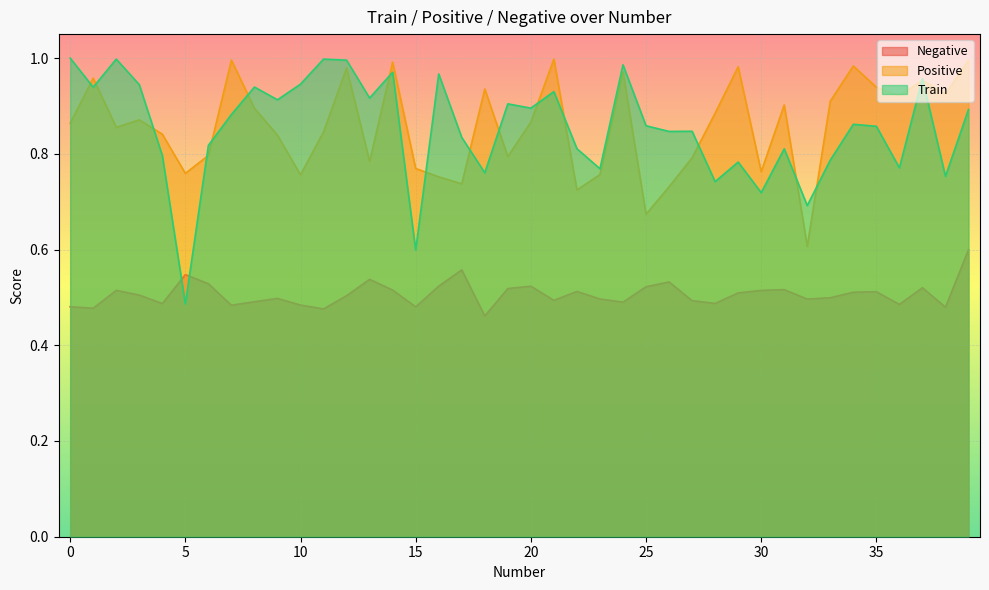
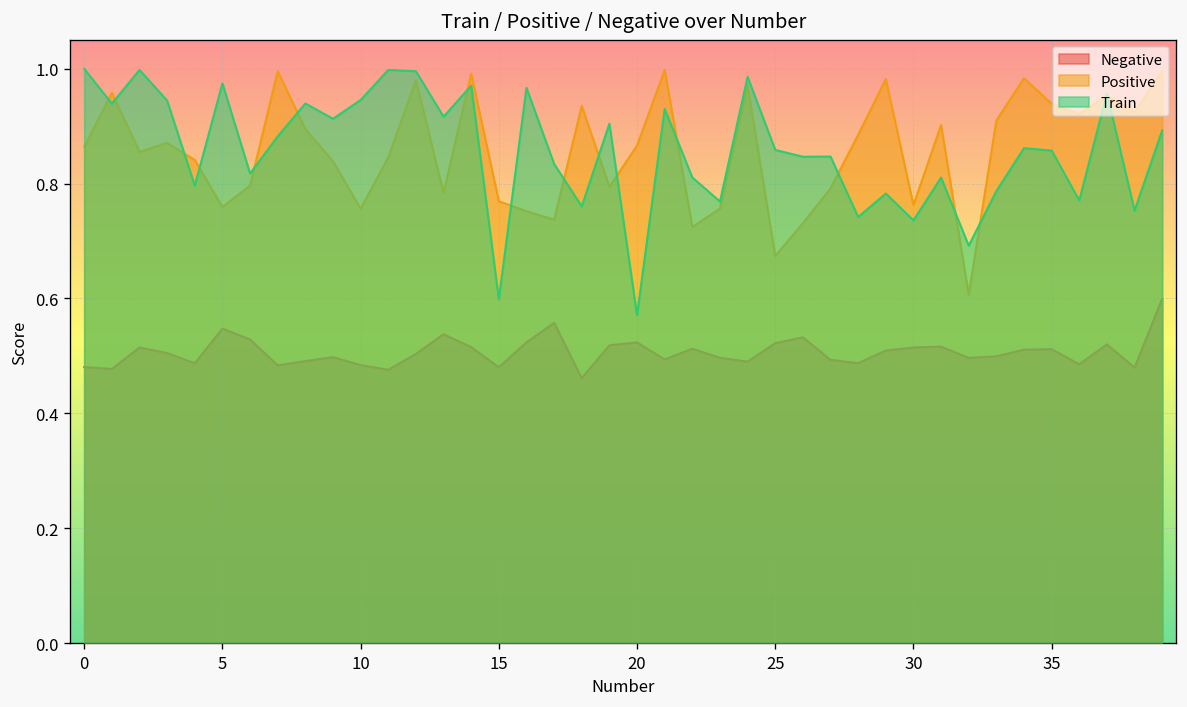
Train, 5: 0.49 -> 0.97
Train, 20: 0.90 -> 0.57
Train, 30: 0.72 -> 0.74
